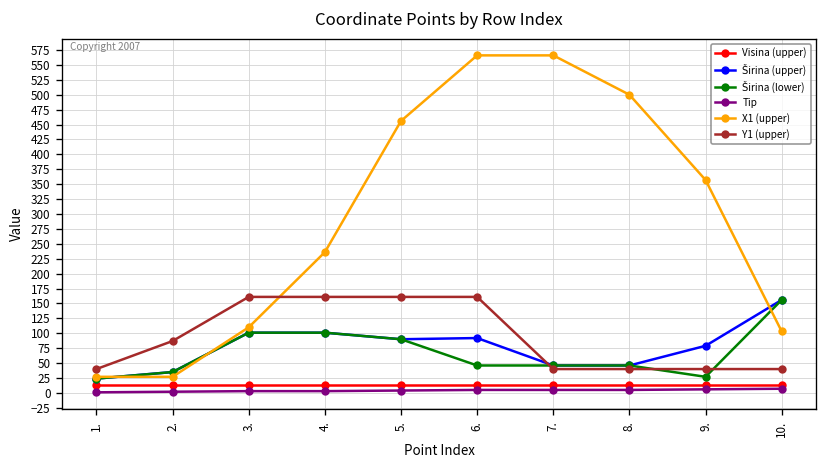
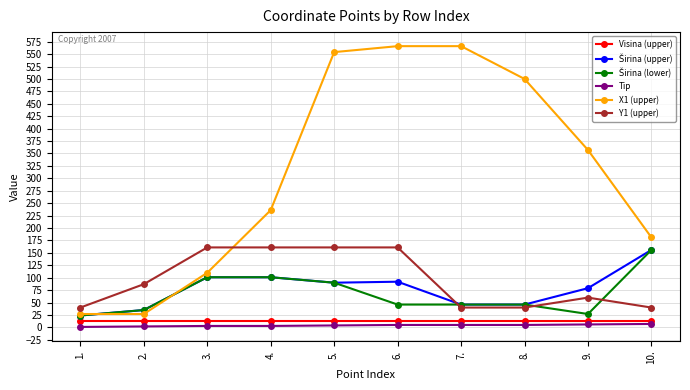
X1 (upper), 5.: 460 -> 550
Y1 (upper), 9.: 40 -> 60
X1 (upper), 10.: 100 -> 180
